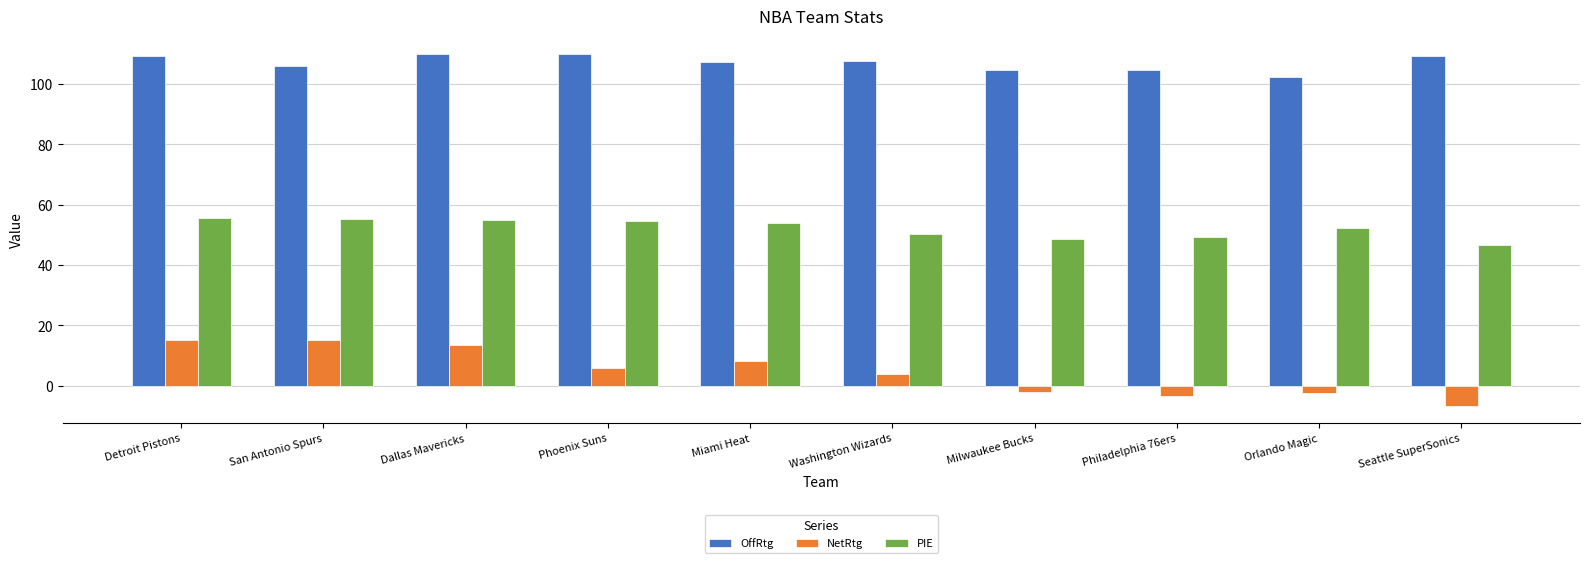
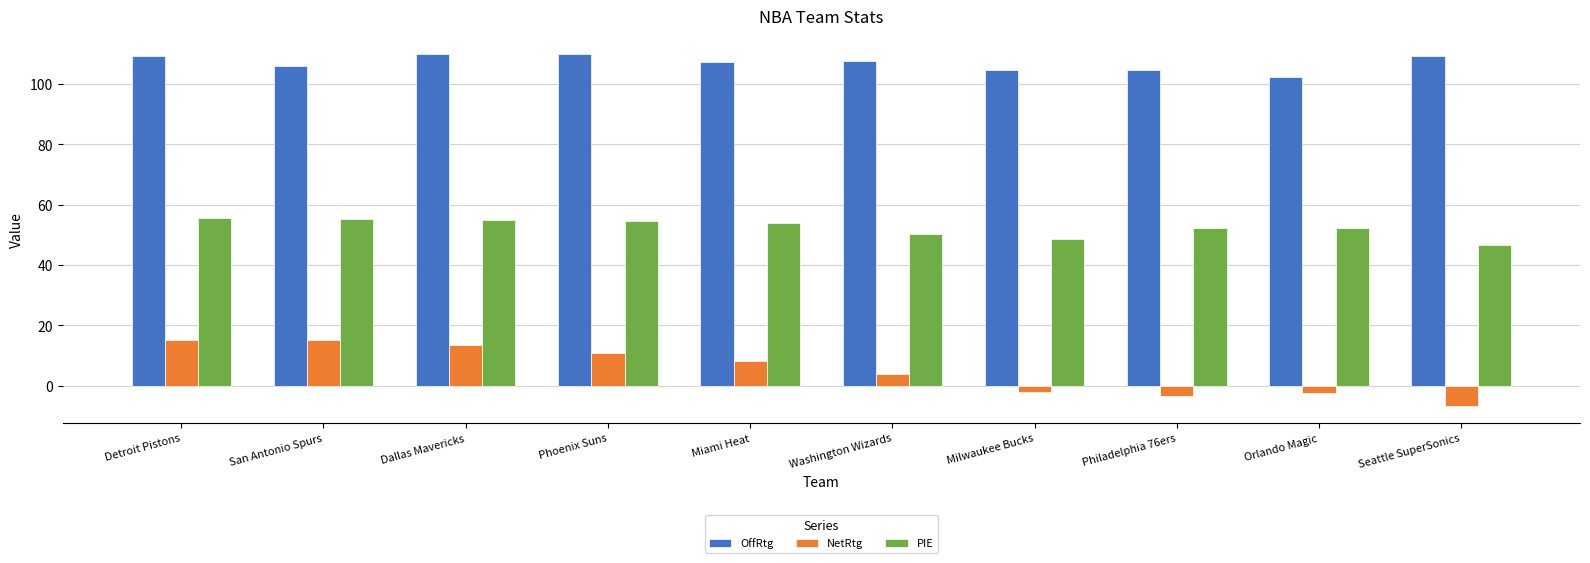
NetRtg, Phoenix Suns: 6 -> 11
PIE, Philadelphia 76ers: 49 -> 52
